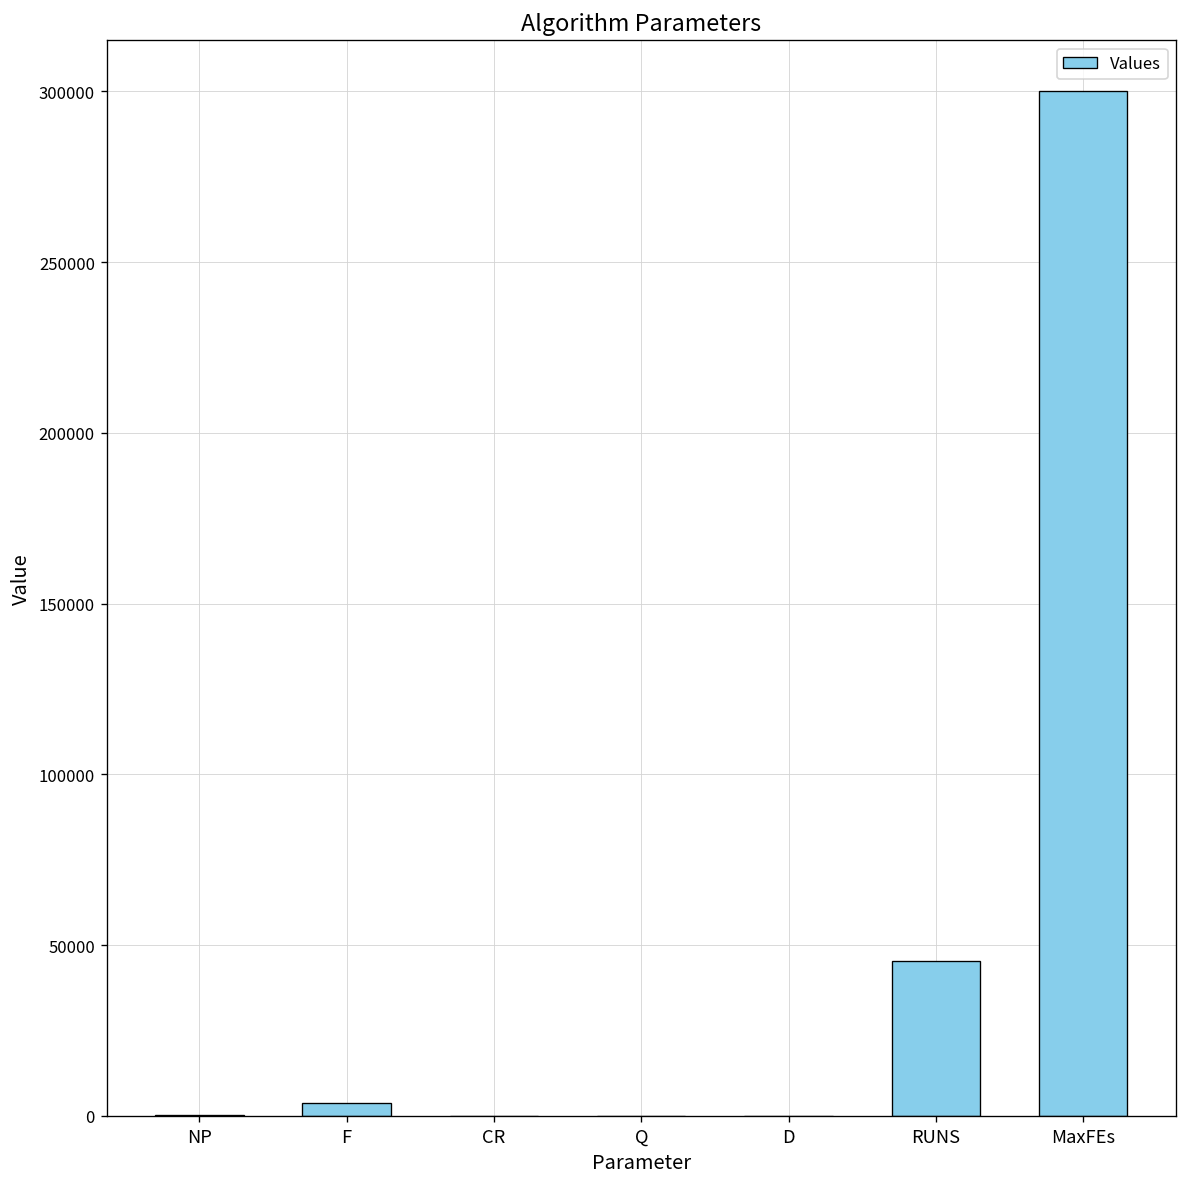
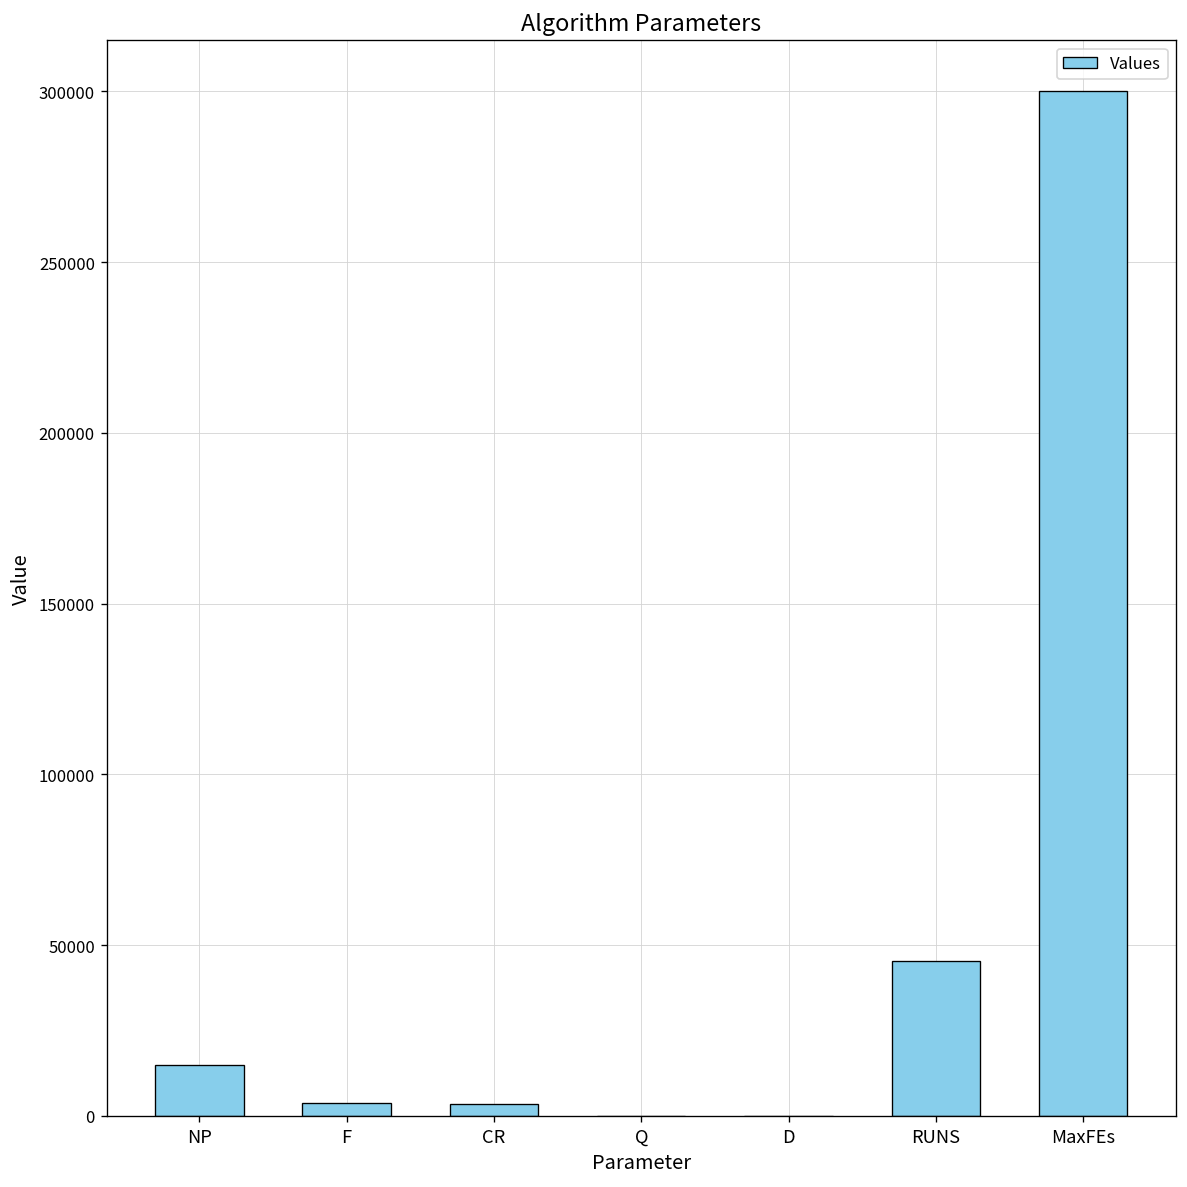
NP: 0 -> 15000
CR: 0 -> 3000
